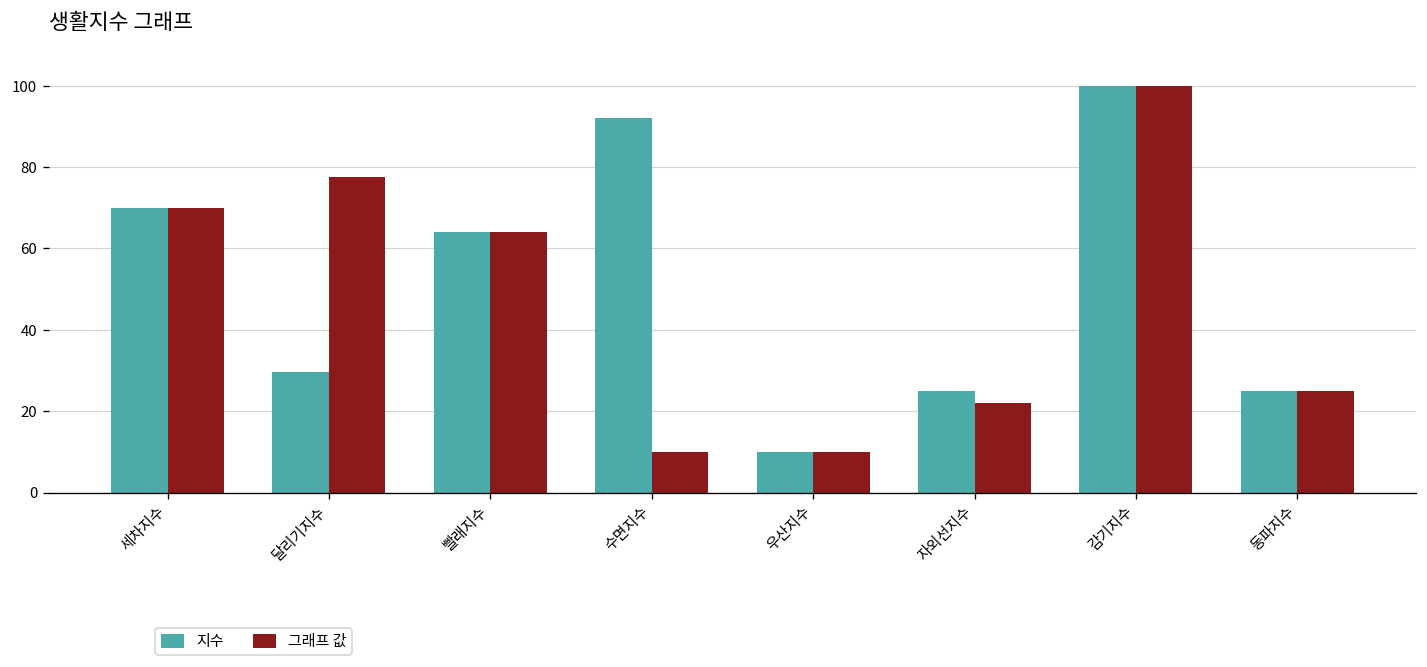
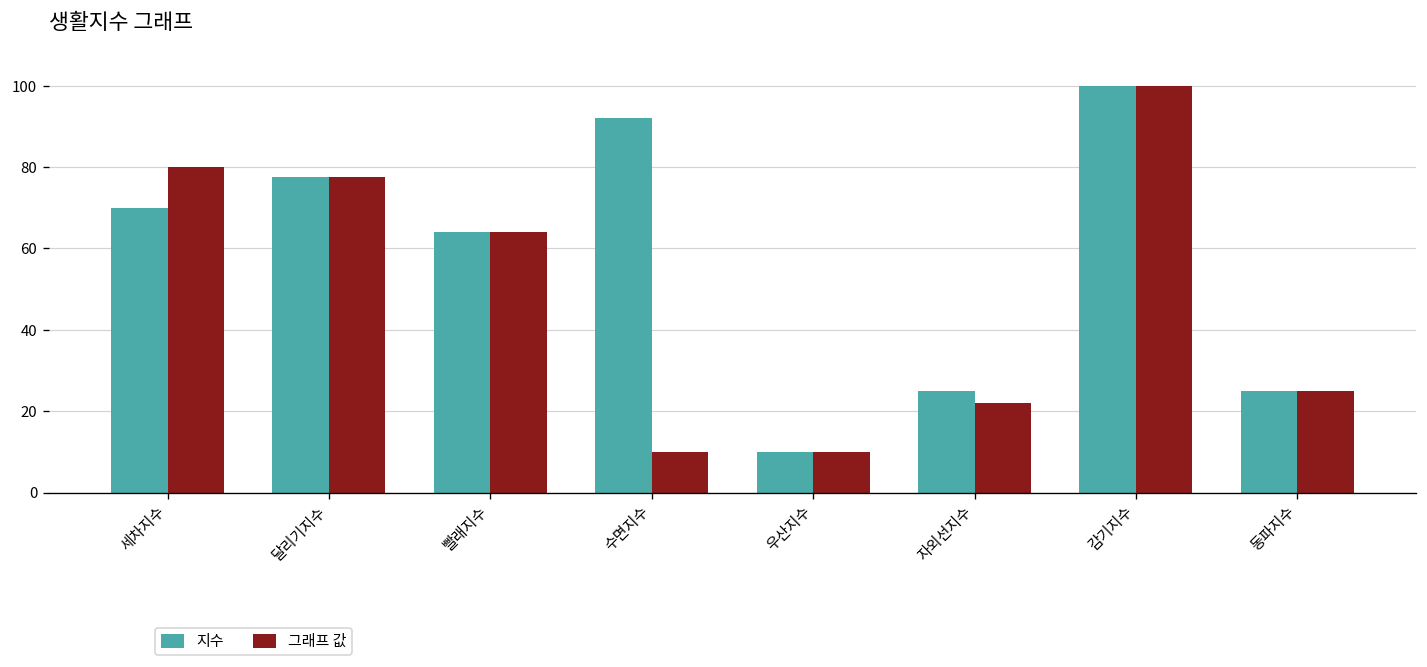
그래프 값, 세차지수: 70 -> 80
지수, 달리기지수: 30 -> 78
